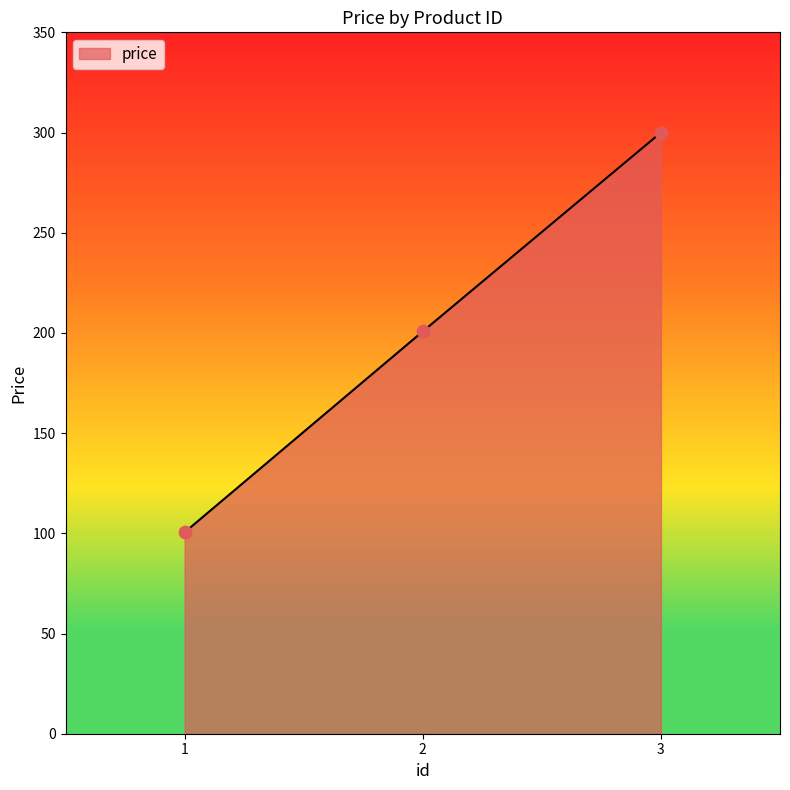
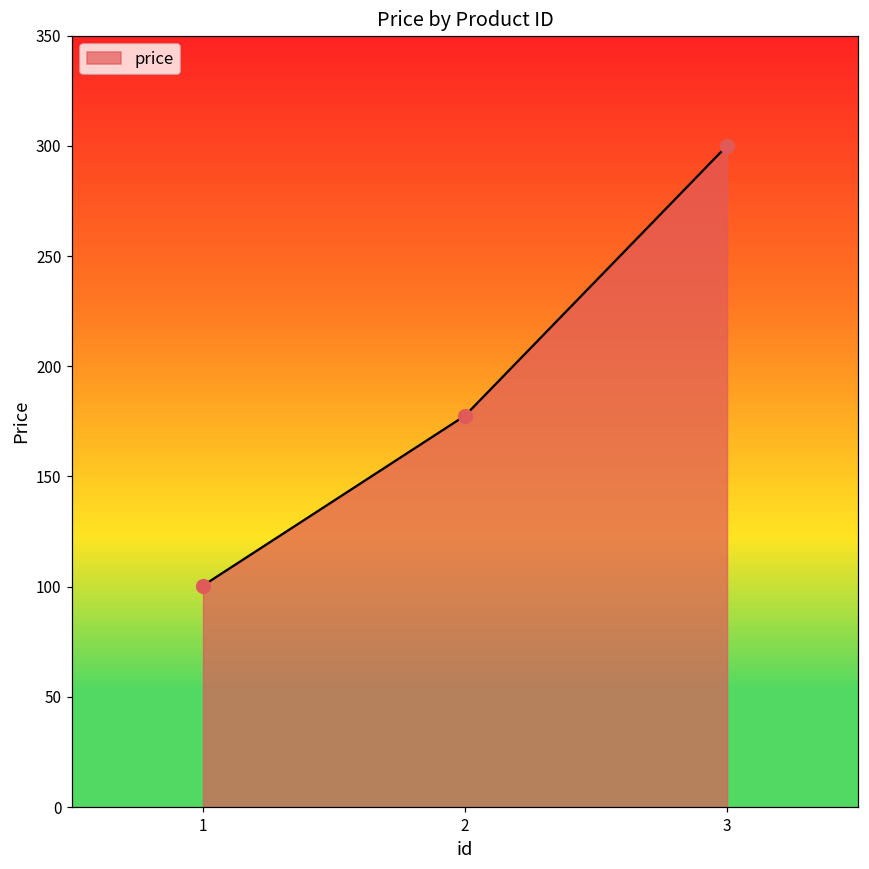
2: 201 -> 178
